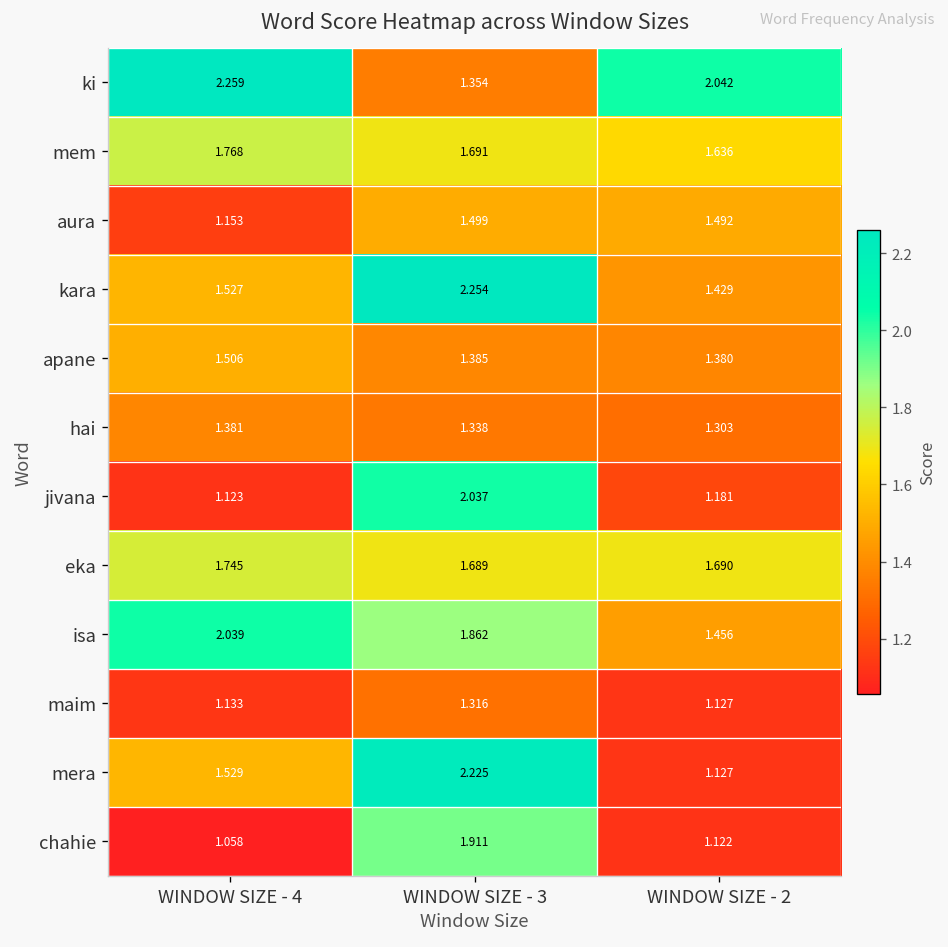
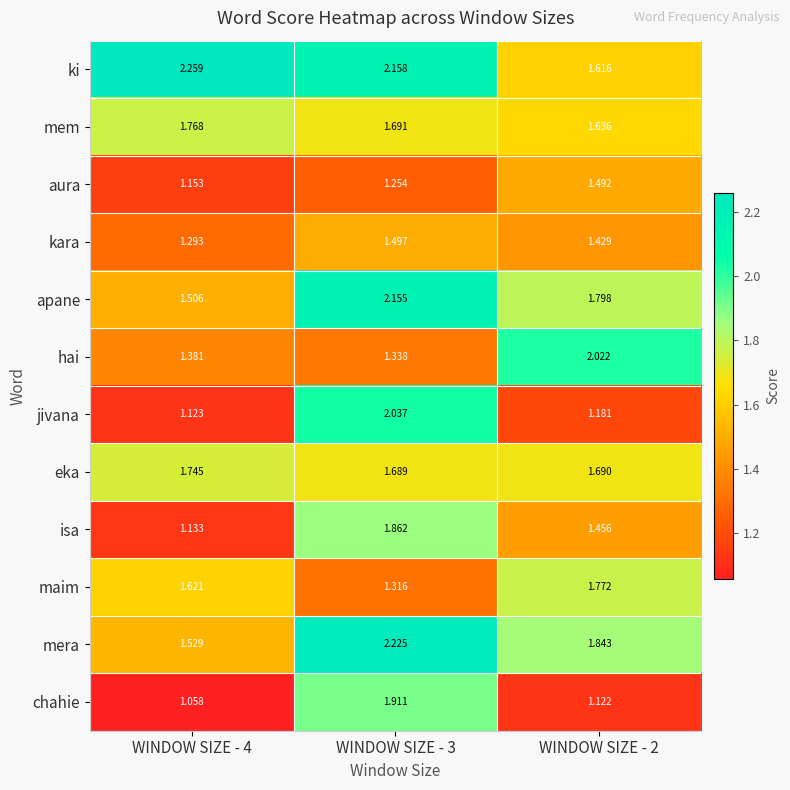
ki, WINDOW SIZE - 3: 1.354 -> 2.158
ki, WINDOW SIZE - 2: 2.042 -> 1.616
aura, WINDOW SIZE - 3: 1.499 -> 1.254
kara, WINDOW SIZE - 4: 1.527 -> 1.293
kara, WINDOW SIZE - 3: 2.254 -> 1.497
apane, WINDOW SIZE - 3: 1.385 -> 2.155
apane, WINDOW SIZE - 2: 1.380 -> 1.798
hai, WINDOW SIZE - 2: 1.303 -> 2.022
isa, WINDOW SIZE - 4: 2.039 -> 1.133
maim, WINDOW SIZE - 4: 1.133 -> 1.621
maim, WINDOW SIZE - 2: 1.127 -> 1.772
mera, WINDOW SIZE - 2: 1.127 -> 1.843
